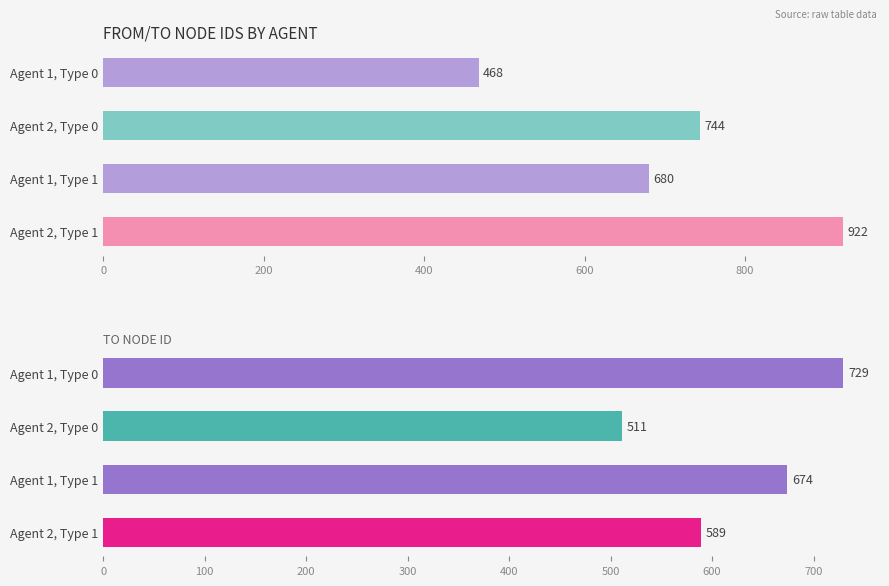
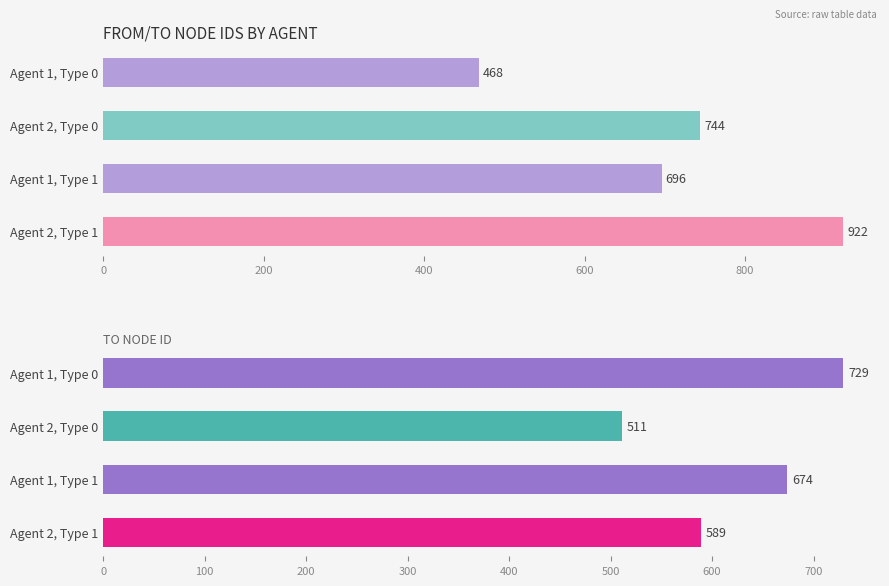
FROM/TO NODE IDS BY AGENT, Agent 1, Type 1: 680 -> 696
